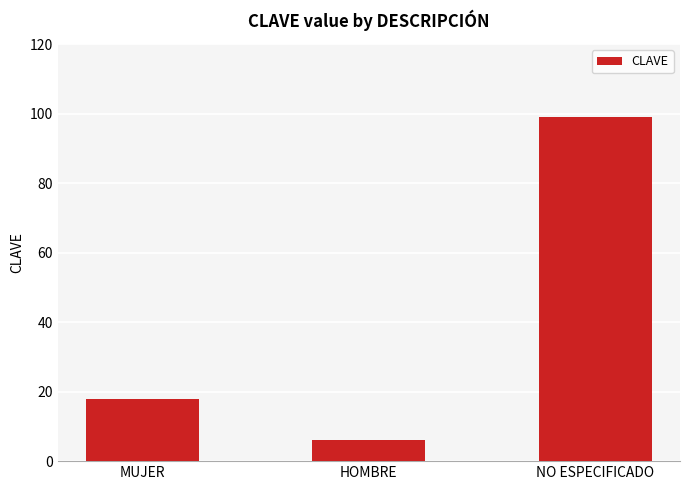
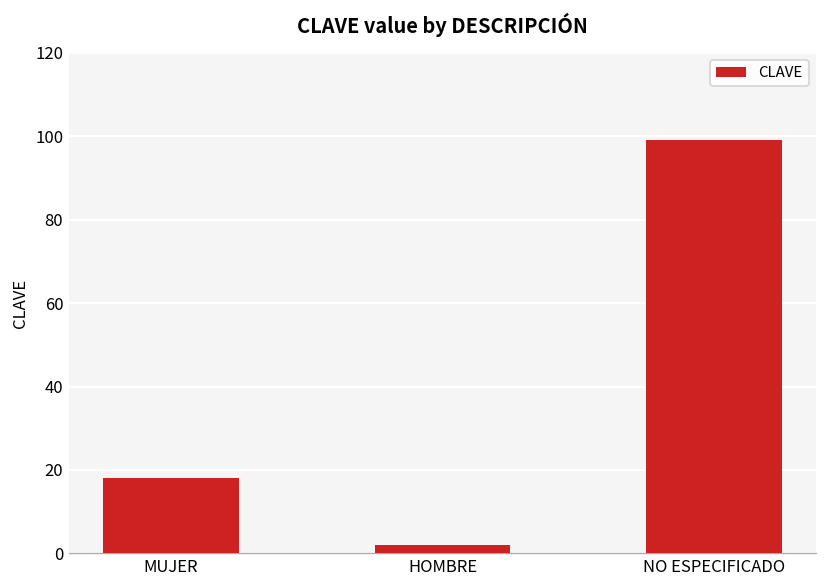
HOMBRE: 6 -> 2
